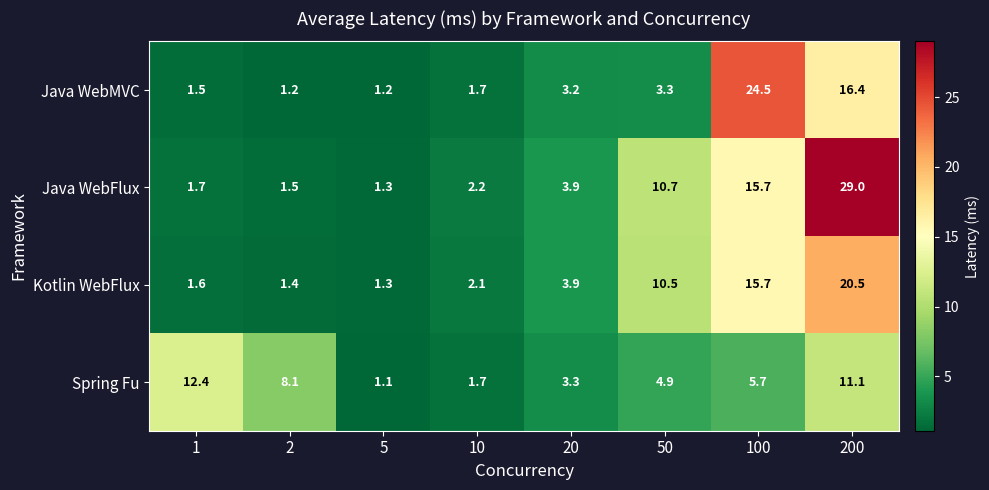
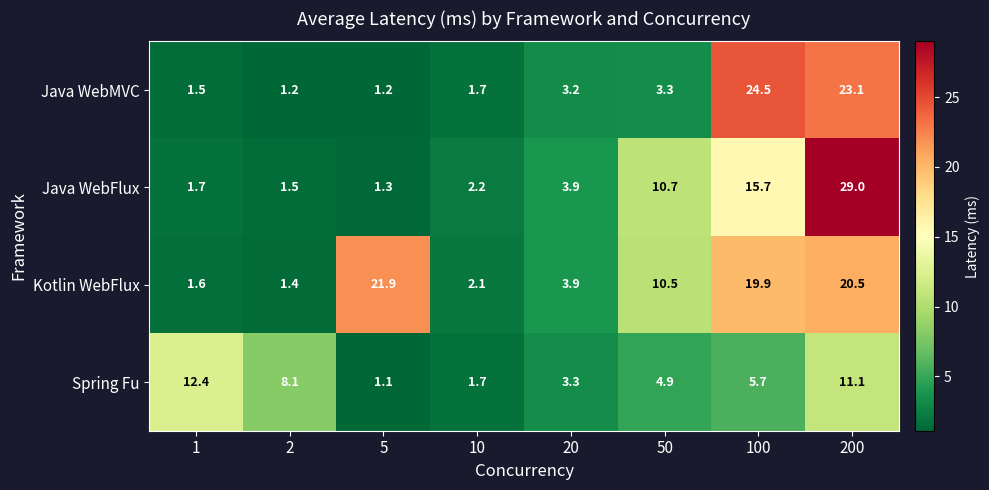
Java WebMVC, 200: 16.4 -> 23.1
Kotlin WebFlux, 5: 1.3 -> 21.9
Kotlin WebFlux, 100: 15.7 -> 19.9
